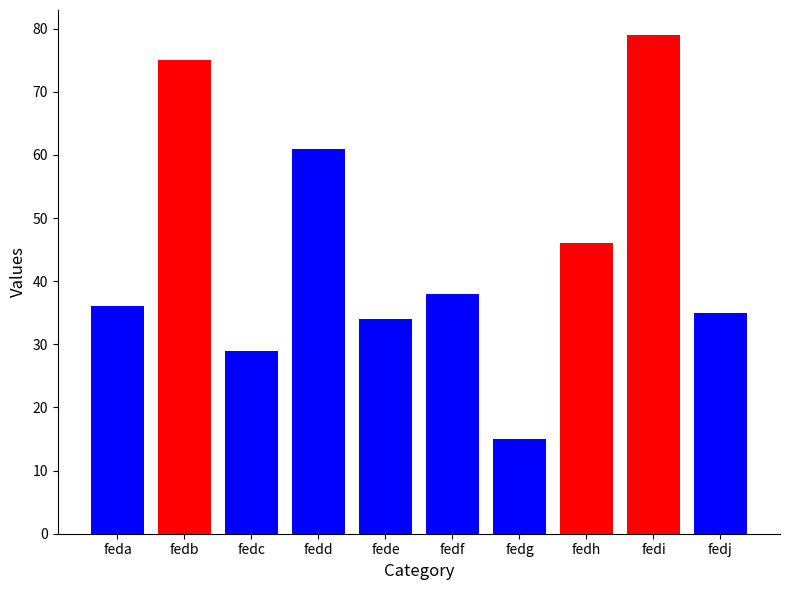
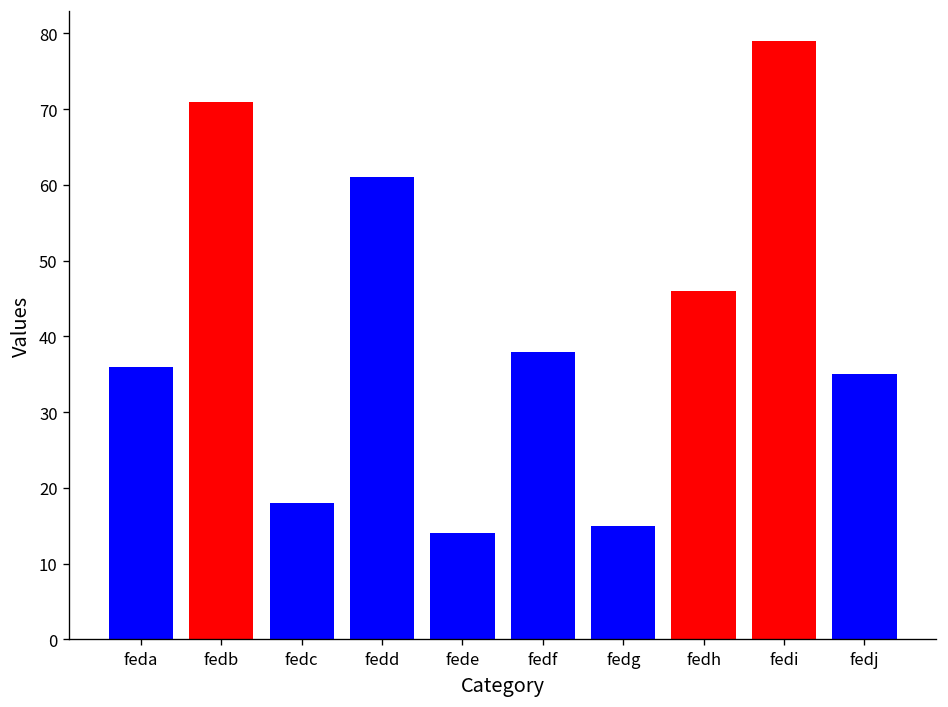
fedb: 75 -> 71
fedc: 29 -> 18
fede: 34 -> 14
